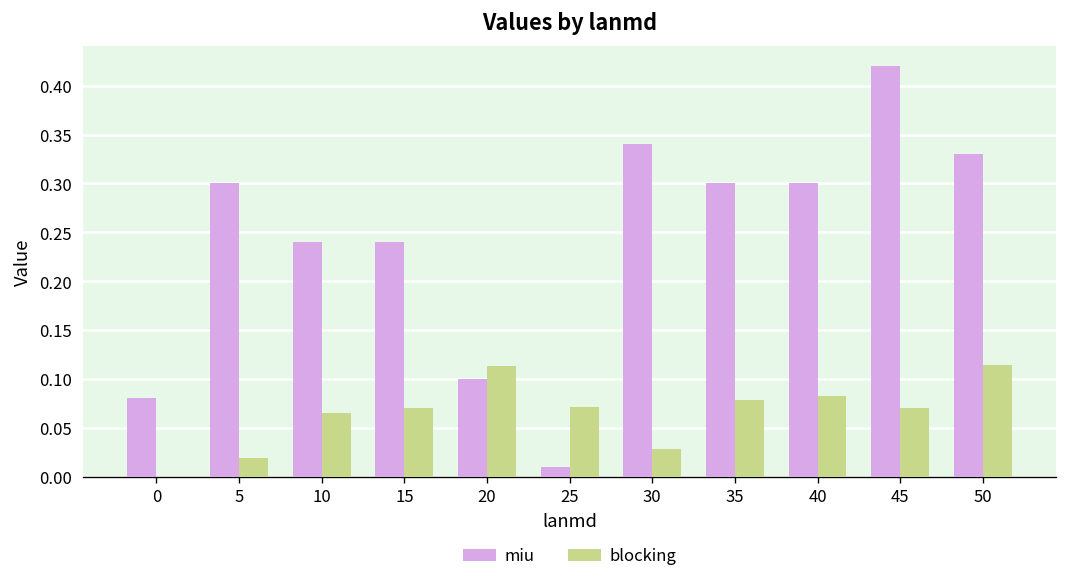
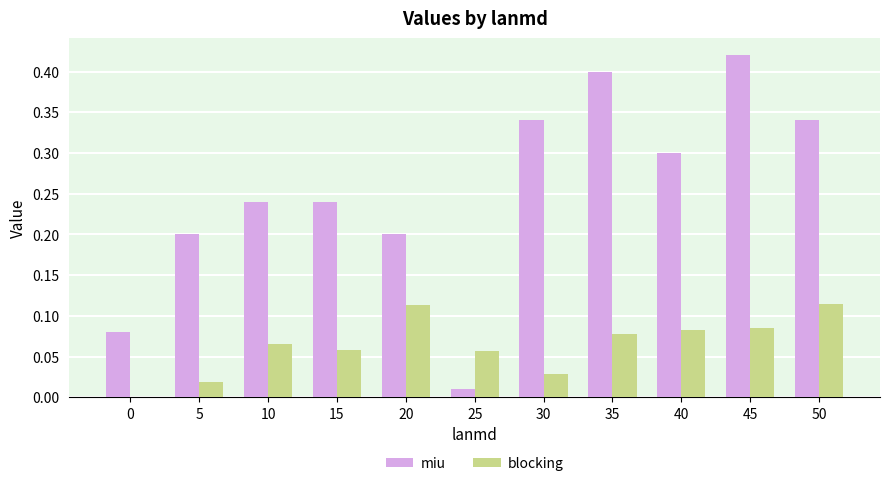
miu, 5: 0.3 -> 0.2
blocking, 15: 0.07 -> 0.06
miu, 20: 0.1 -> 0.2
blocking, 25: 0.07 -> 0.06
miu, 35: 0.3 -> 0.4
blocking, 45: 0.07 -> 0.08
miu, 50: 0.33 -> 0.34
